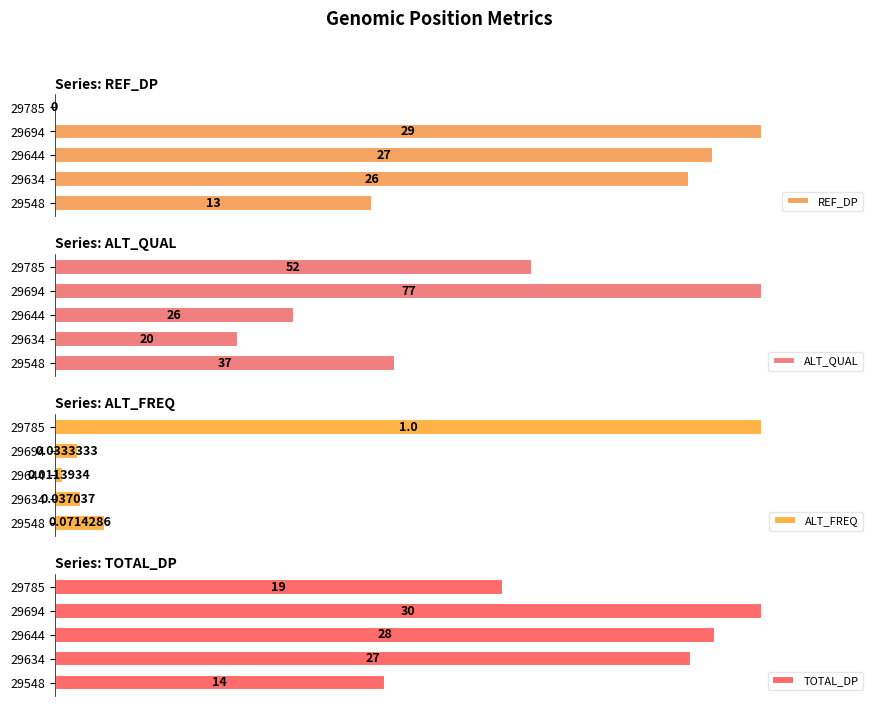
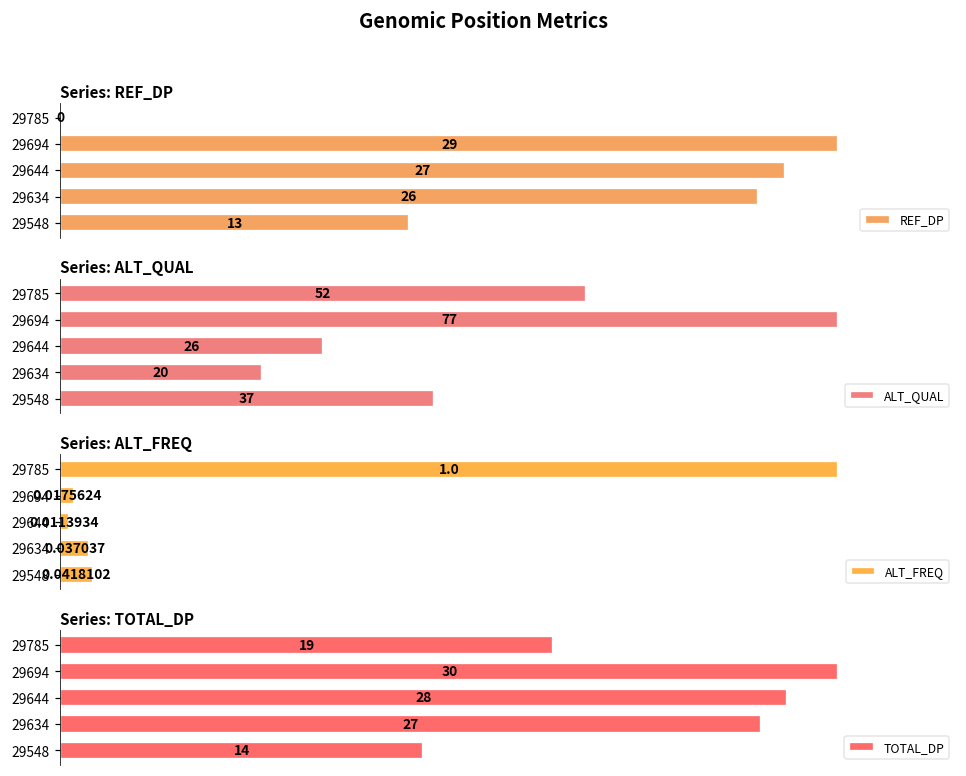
Series: ALT_FREQ, 29694: 0.0333333 -> 0.0175624
Series: ALT_FREQ, 29548: 0.0714286 -> 0.0418102
